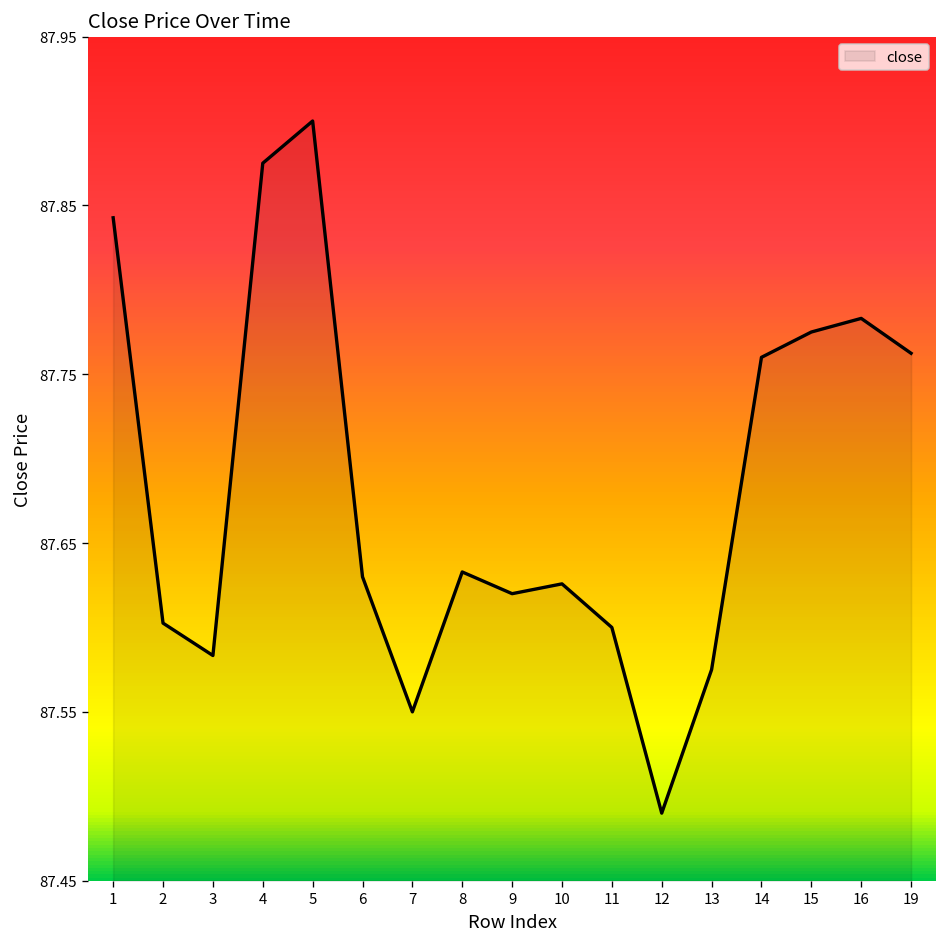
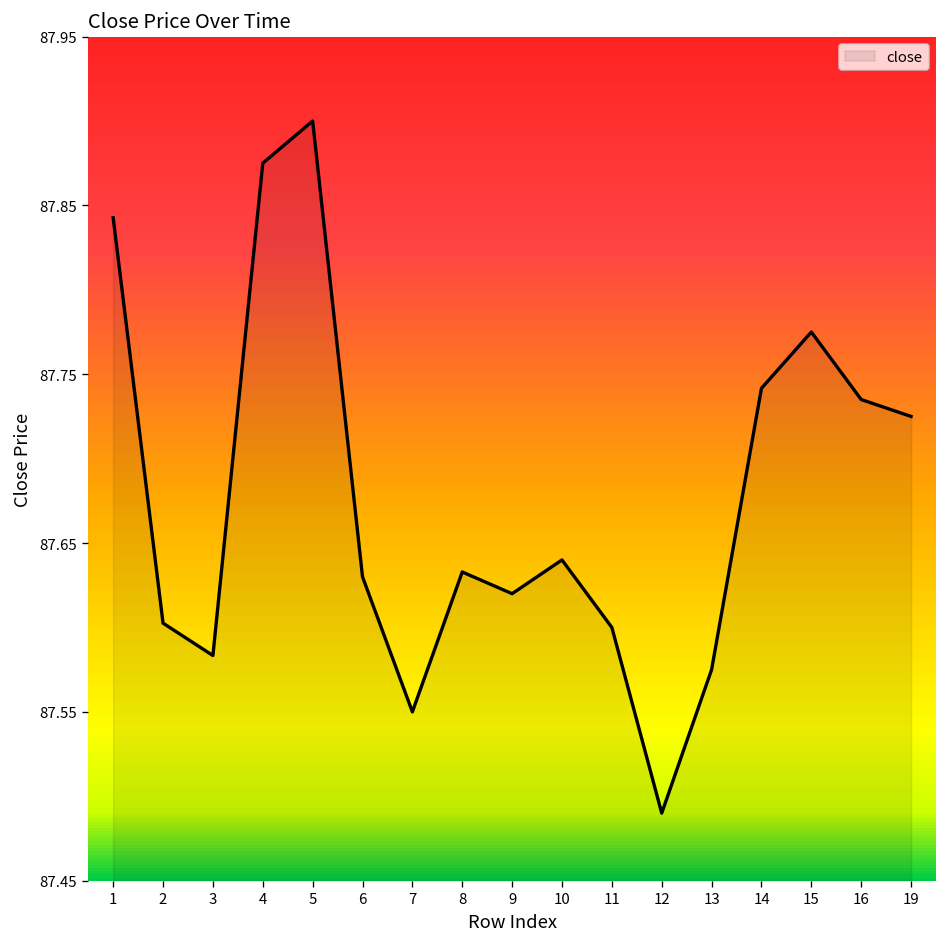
10: 87.626 -> 87.640
14: 87.760 -> 87.742
16: 87.783 -> 87.735
19: 87.762 -> 87.725
